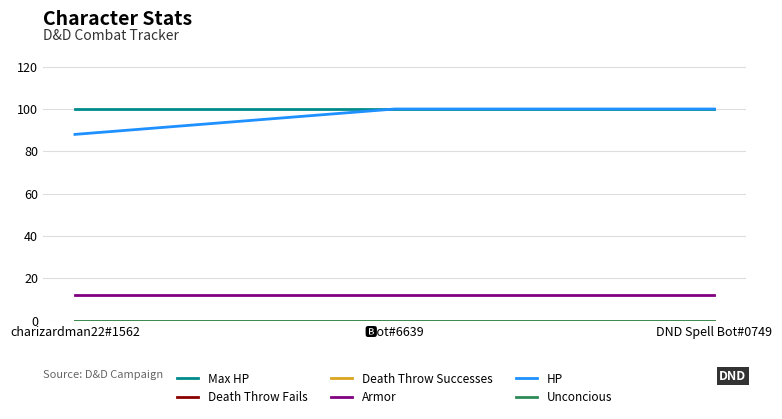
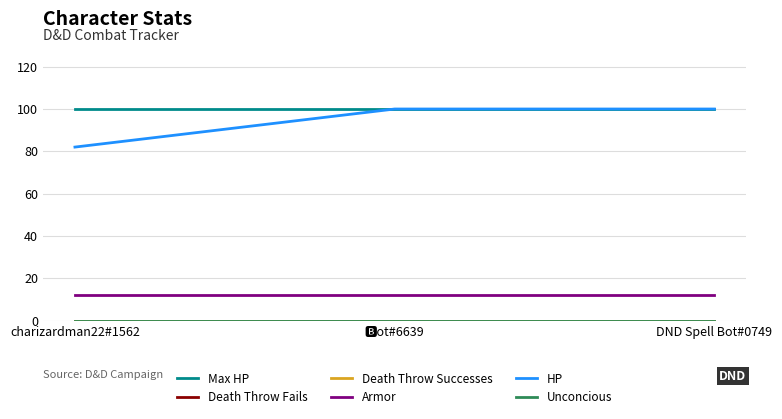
HP, charizardman22#1562: 88 -> 82
